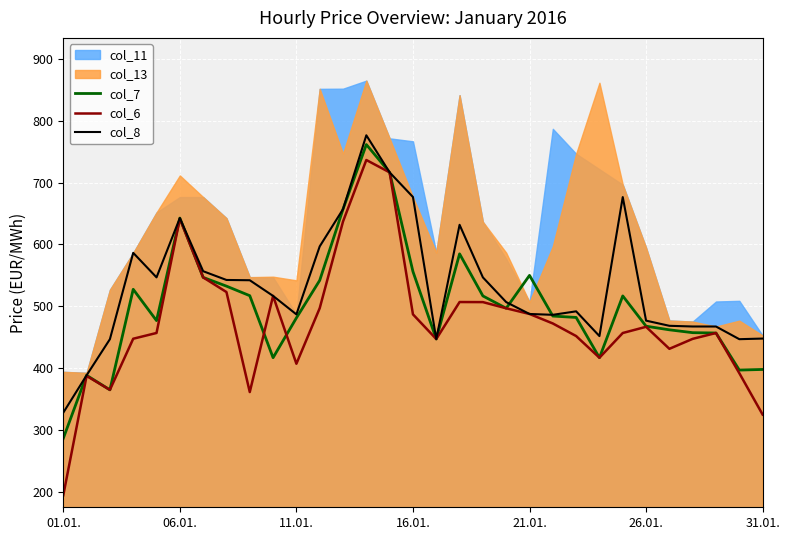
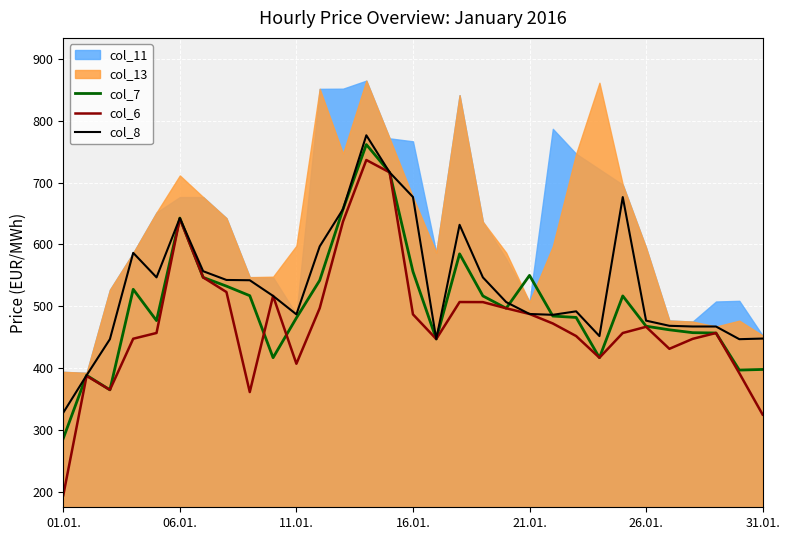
col_13, 11.01.: 540 -> 600
